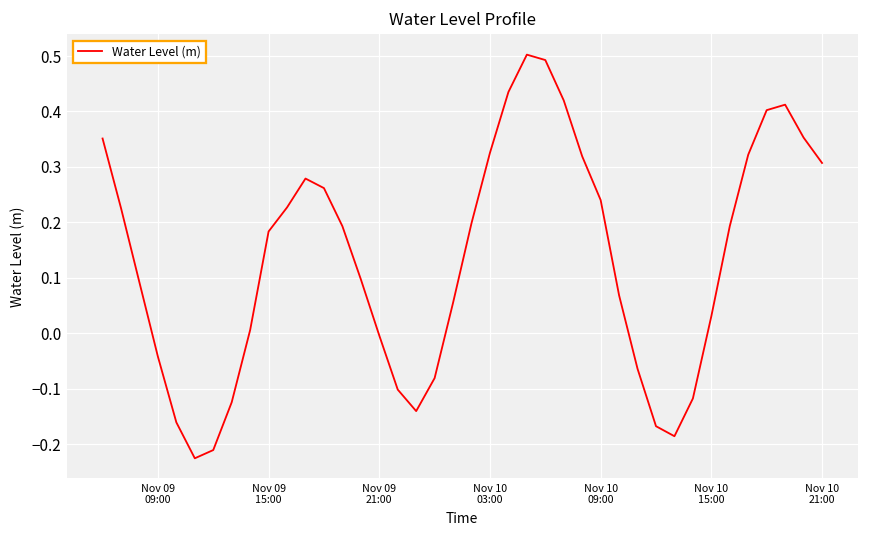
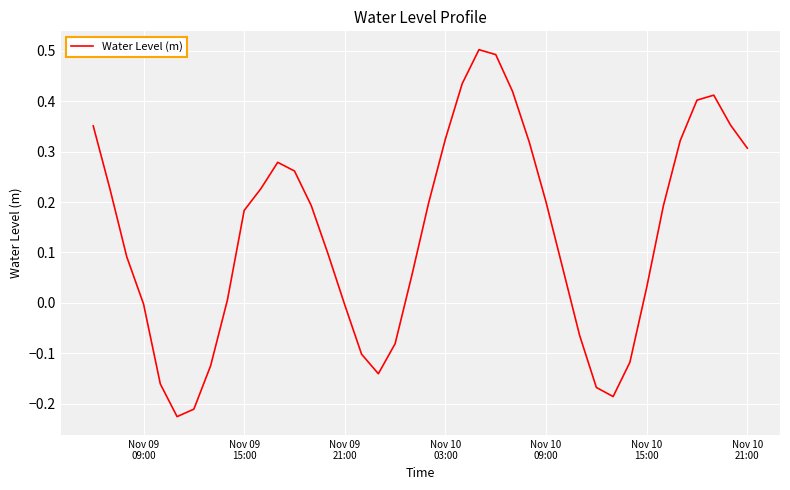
Nov 09 09:00: -0.04 -> 0.00
Nov 10 09:00: 0.24 -> 0.20
